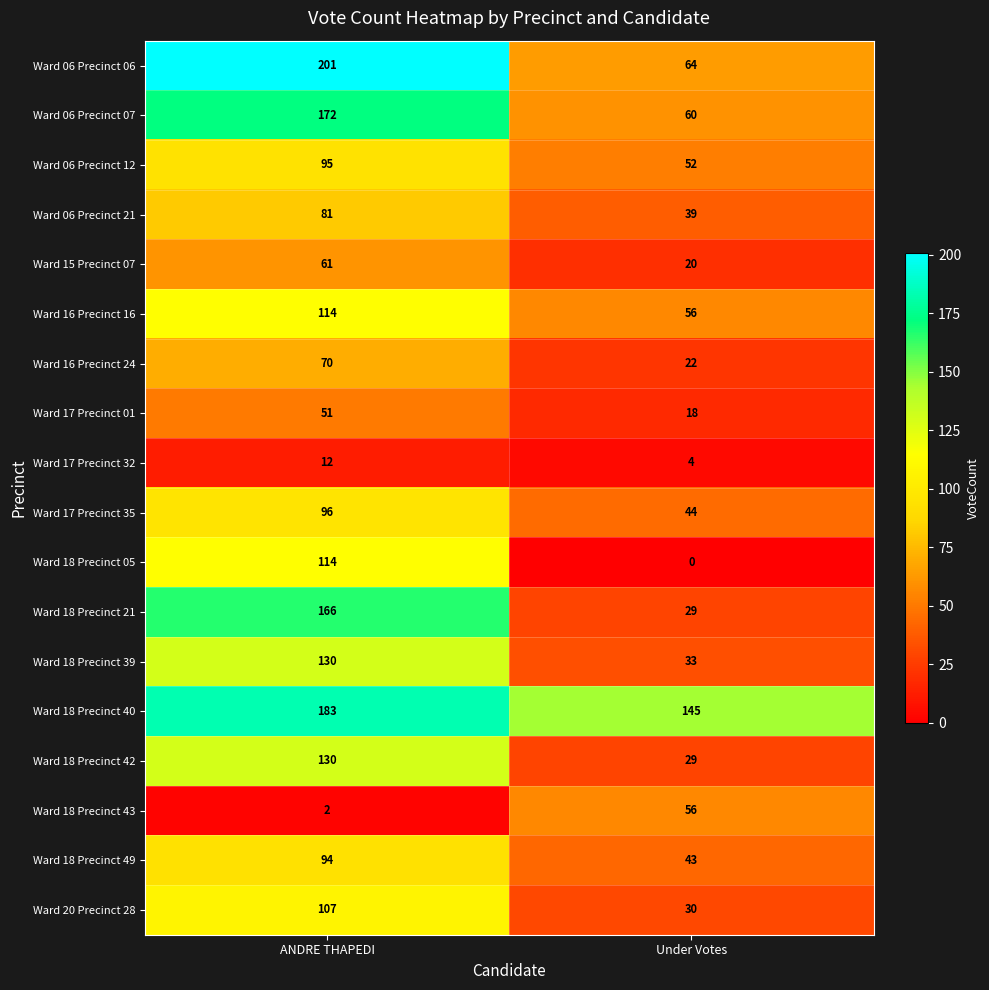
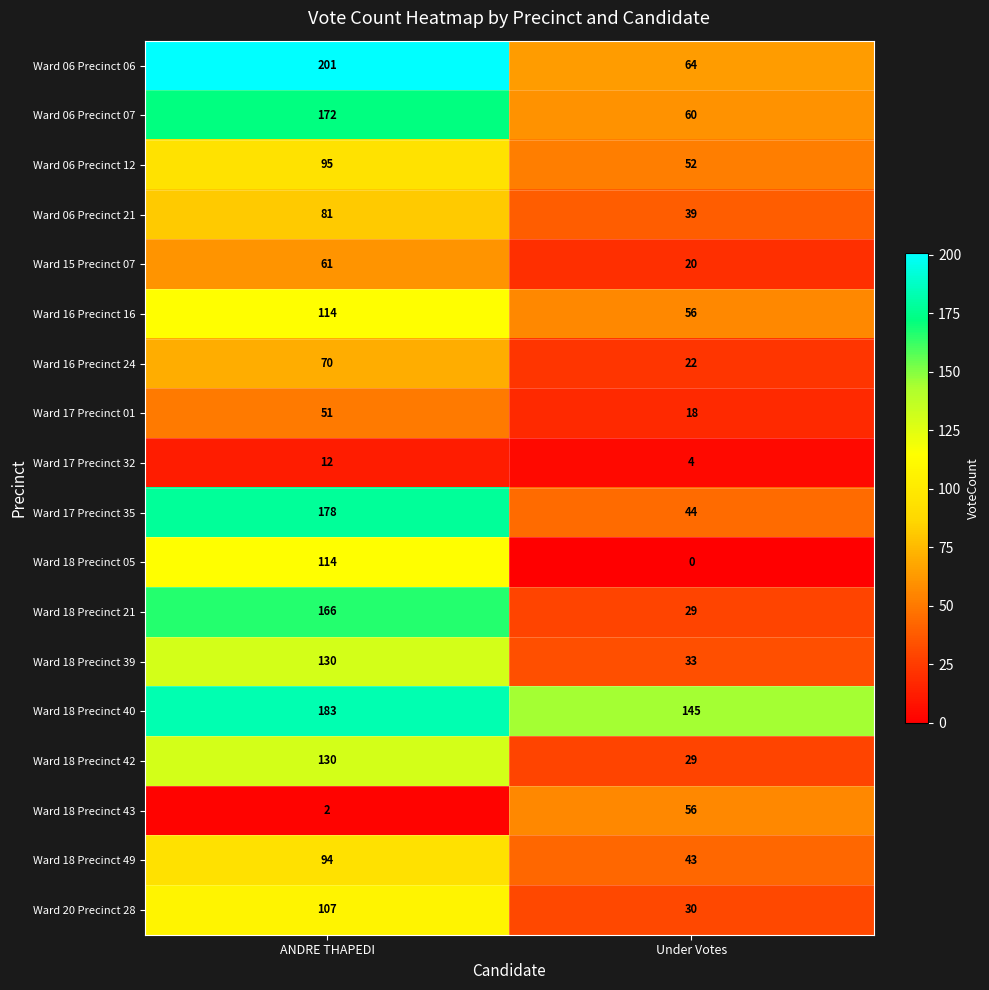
Ward 17 Precinct 35, ANDRE THAPEDI: 96 -> 178
